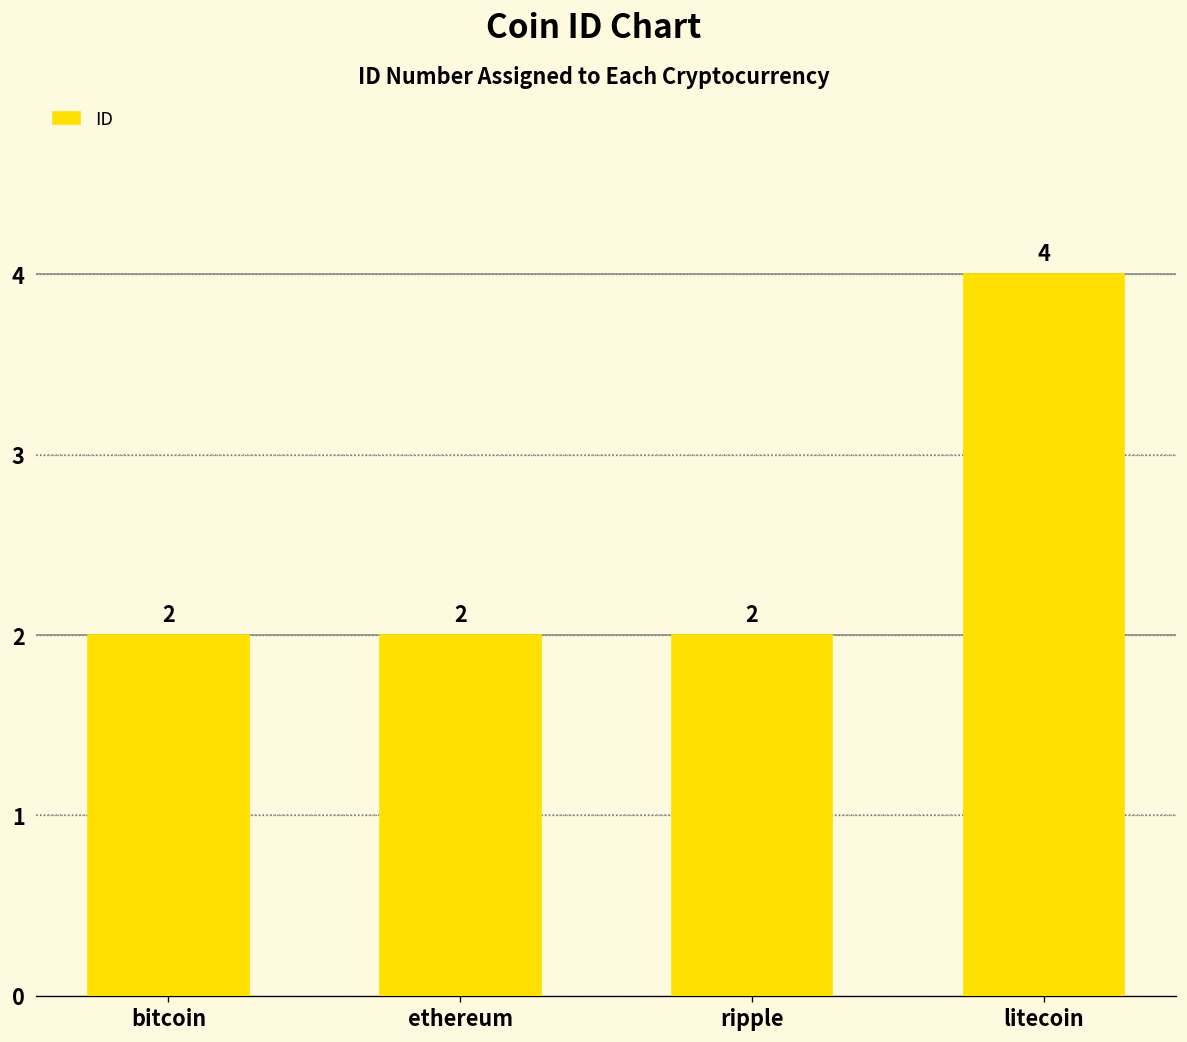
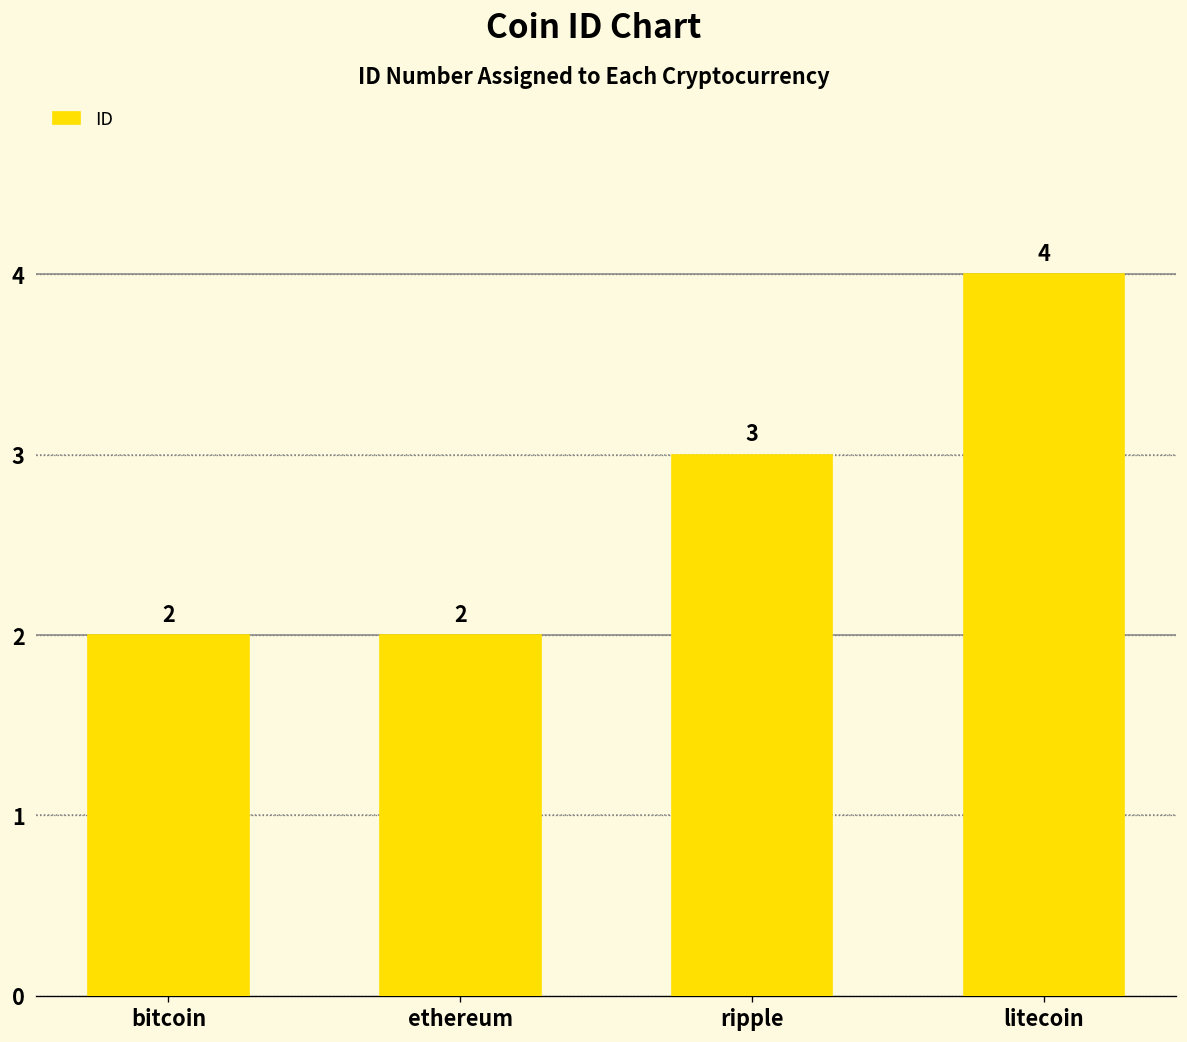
ripple: 2 -> 3
